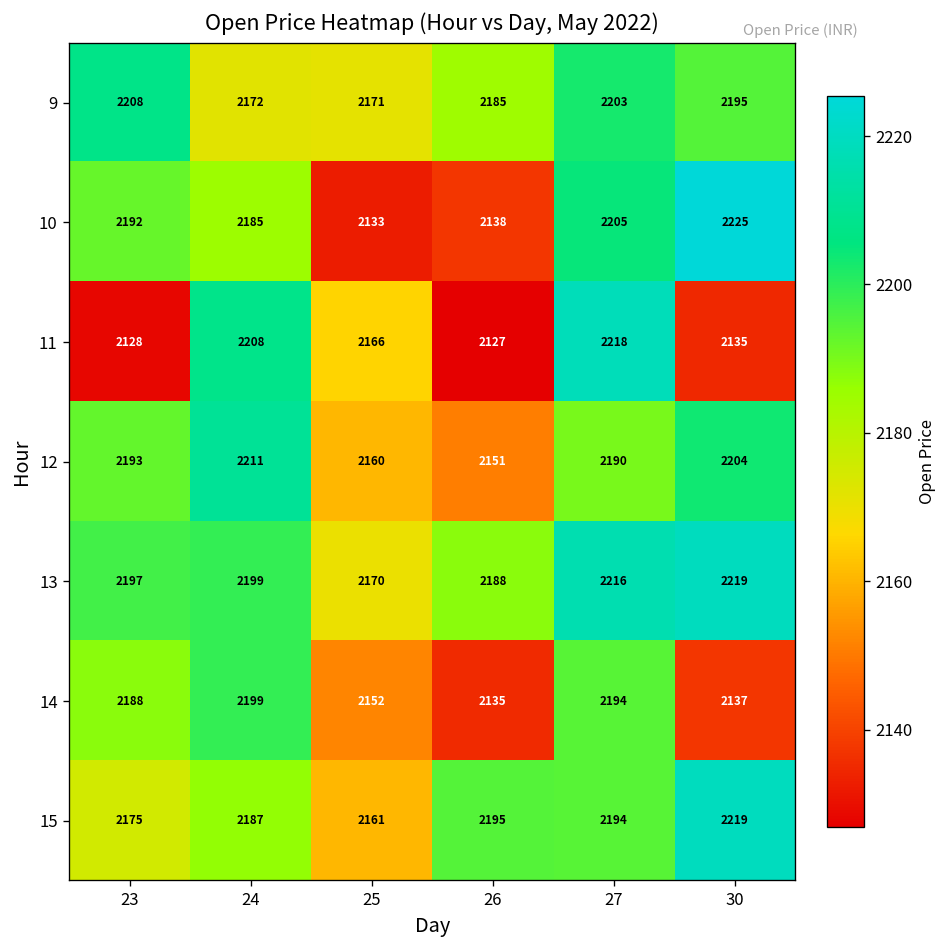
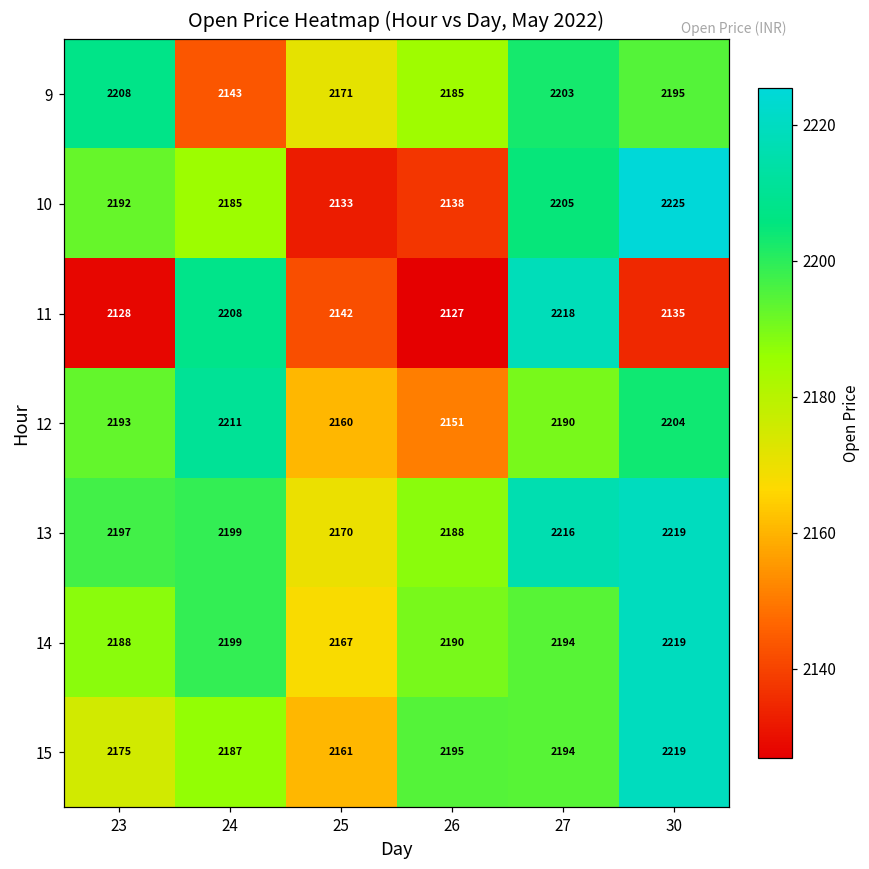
9, 24: 2172 -> 2143
11, 25: 2166 -> 2142
14, 25: 2152 -> 2167
14, 26: 2135 -> 2190
14, 30: 2137 -> 2219
